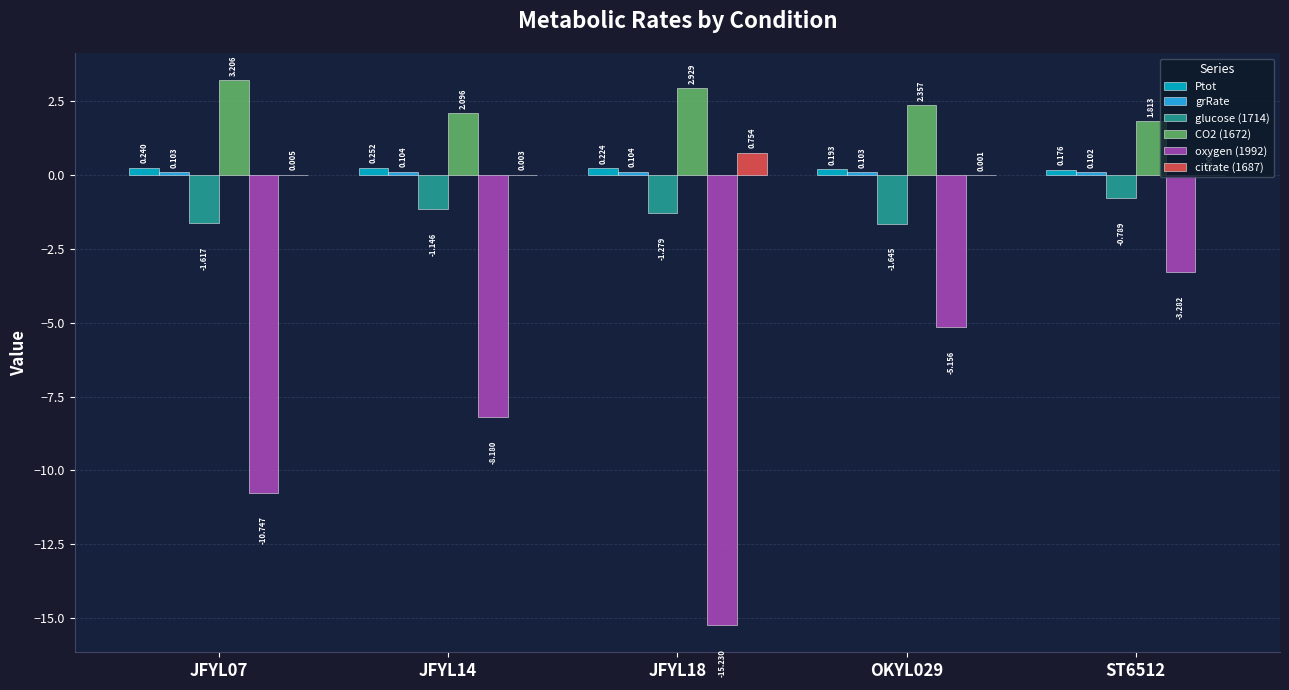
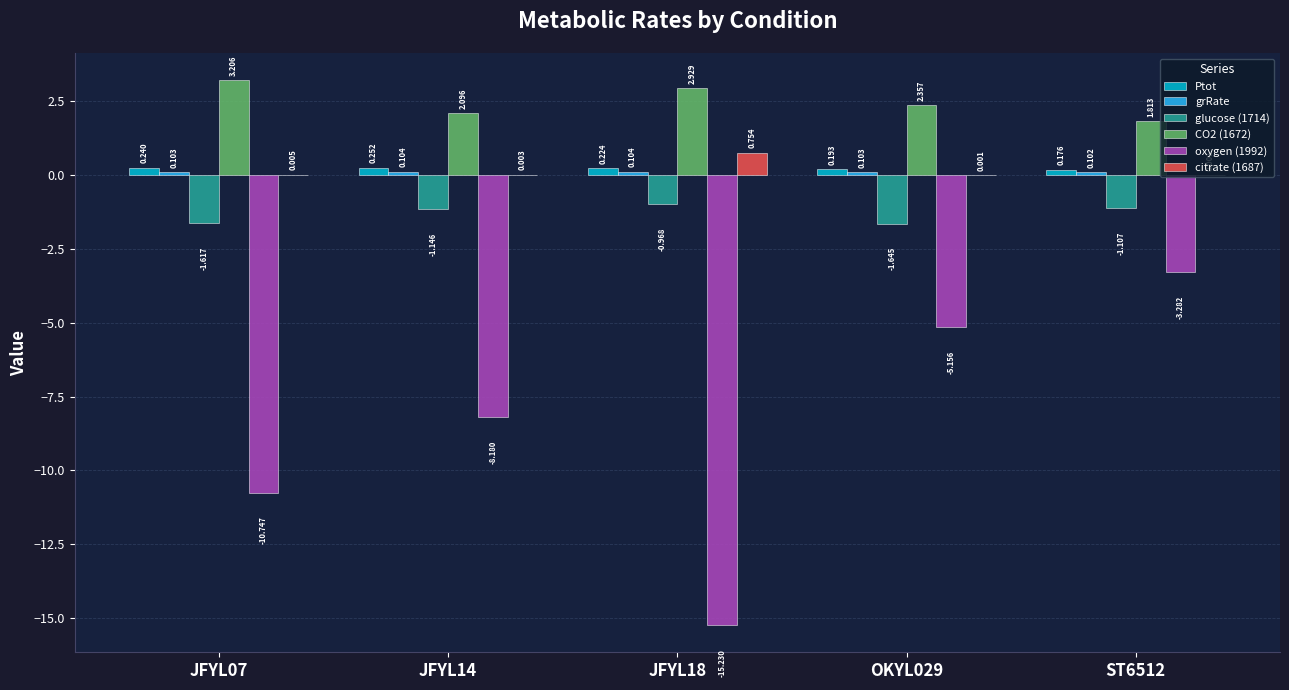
glucose (1714), JFYL18: -1.279 -> -0.968
glucose (1714), ST6512: -0.789 -> -1.107
